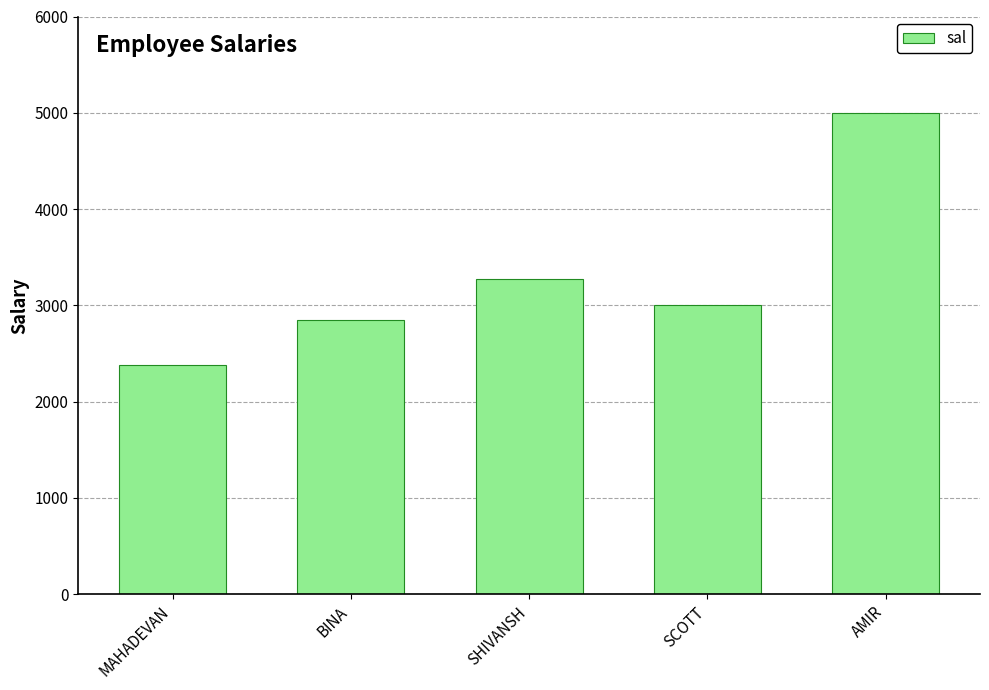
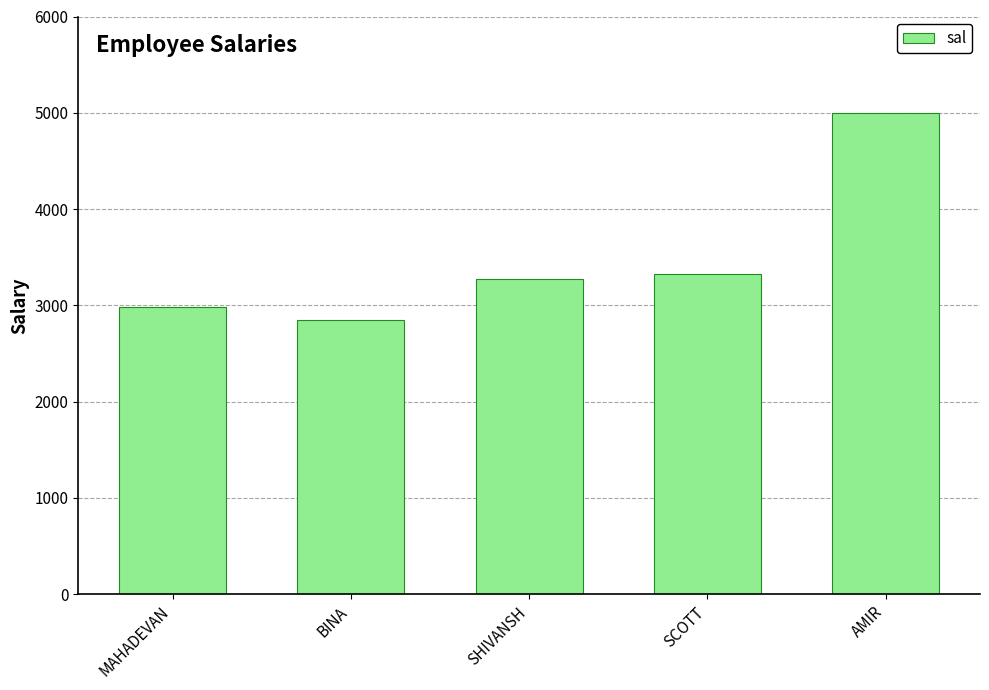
MAHADEVAN: 2400 -> 3000
SCOTT: 3000 -> 3300
